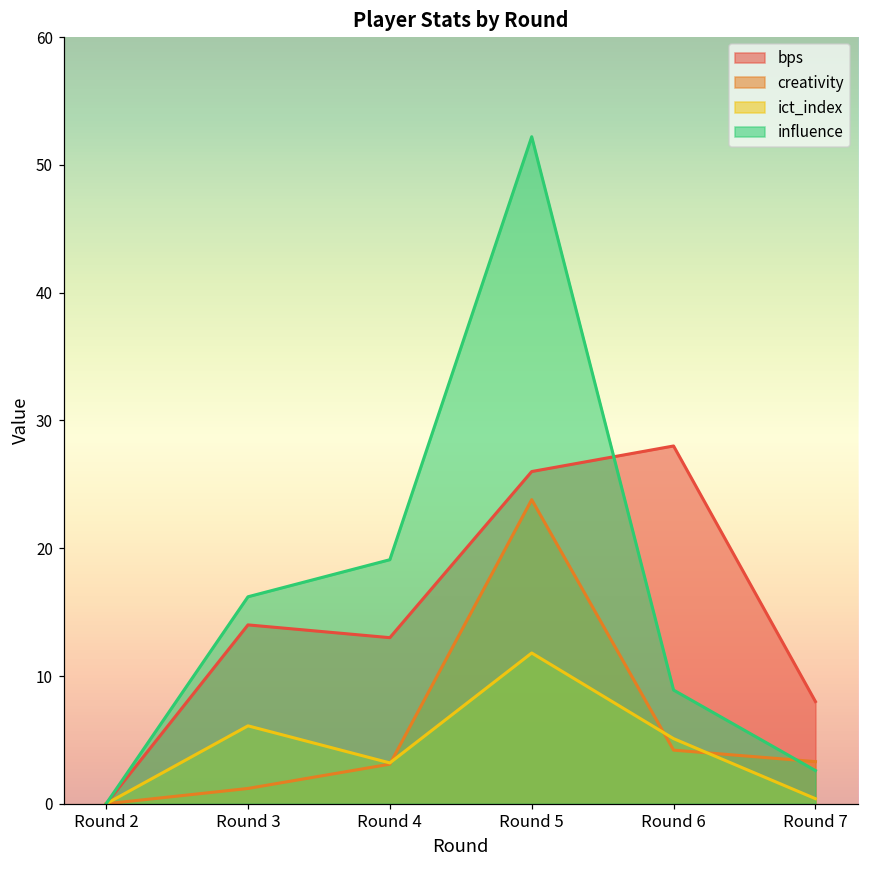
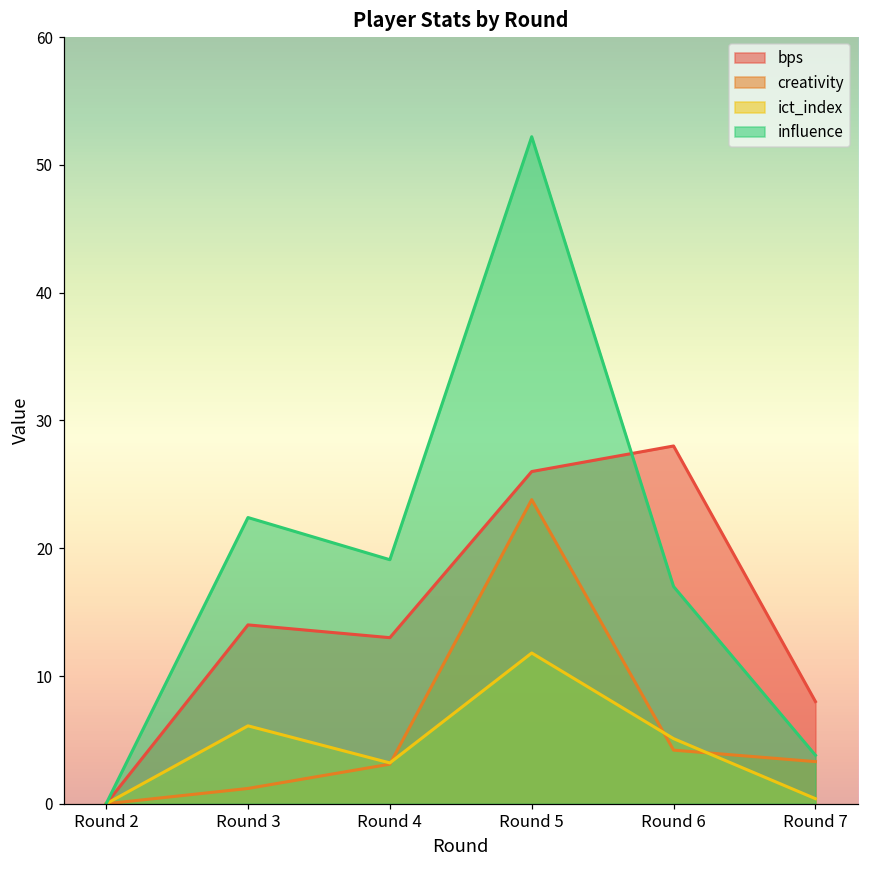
influence, Round 3: 16.2 -> 22.4
influence, Round 6: 8.9 -> 17.0
influence, Round 7: 2.6 -> 3.8
